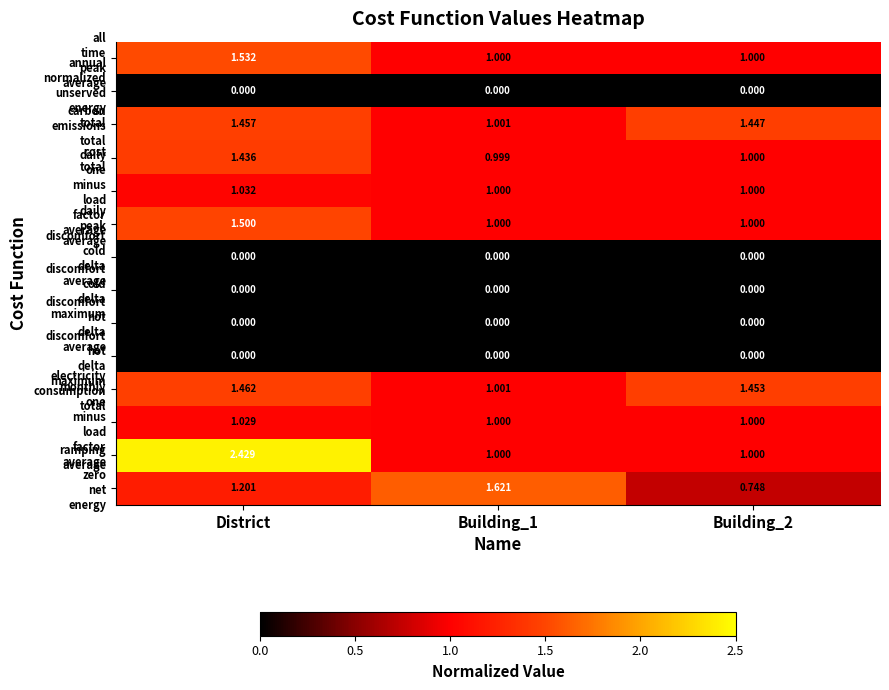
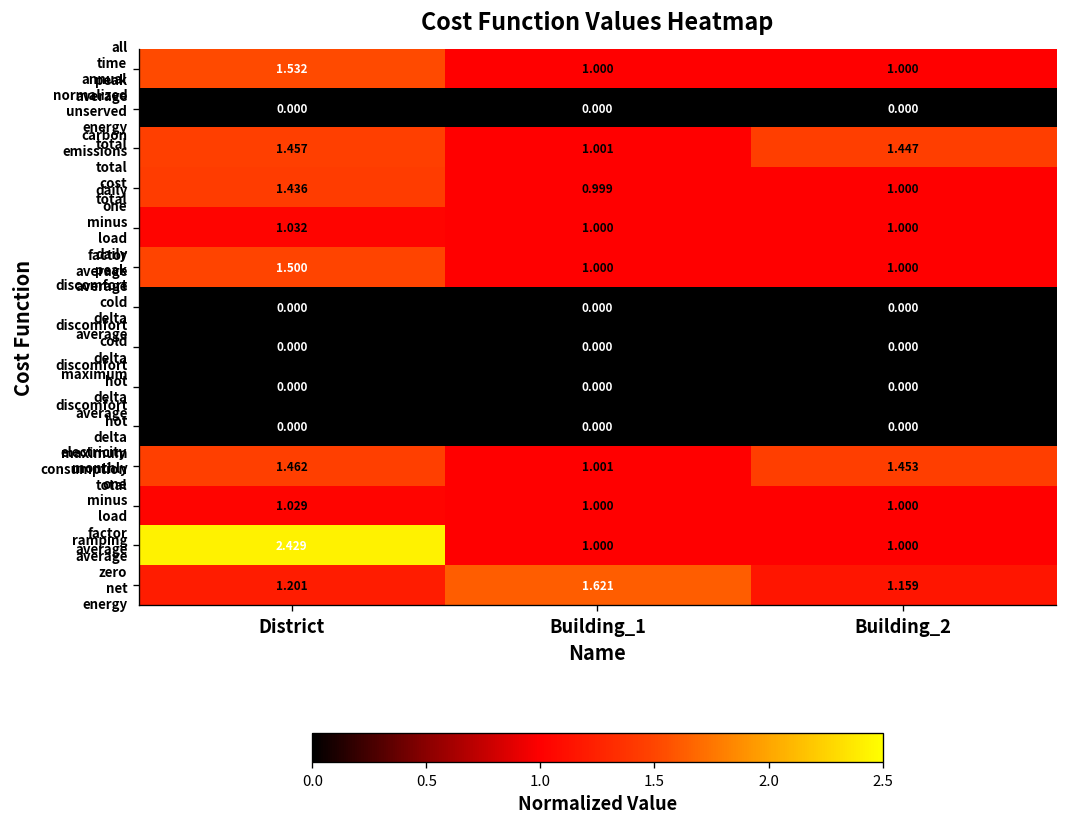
zero net energy, Building_2: 0.748 -> 1.159
